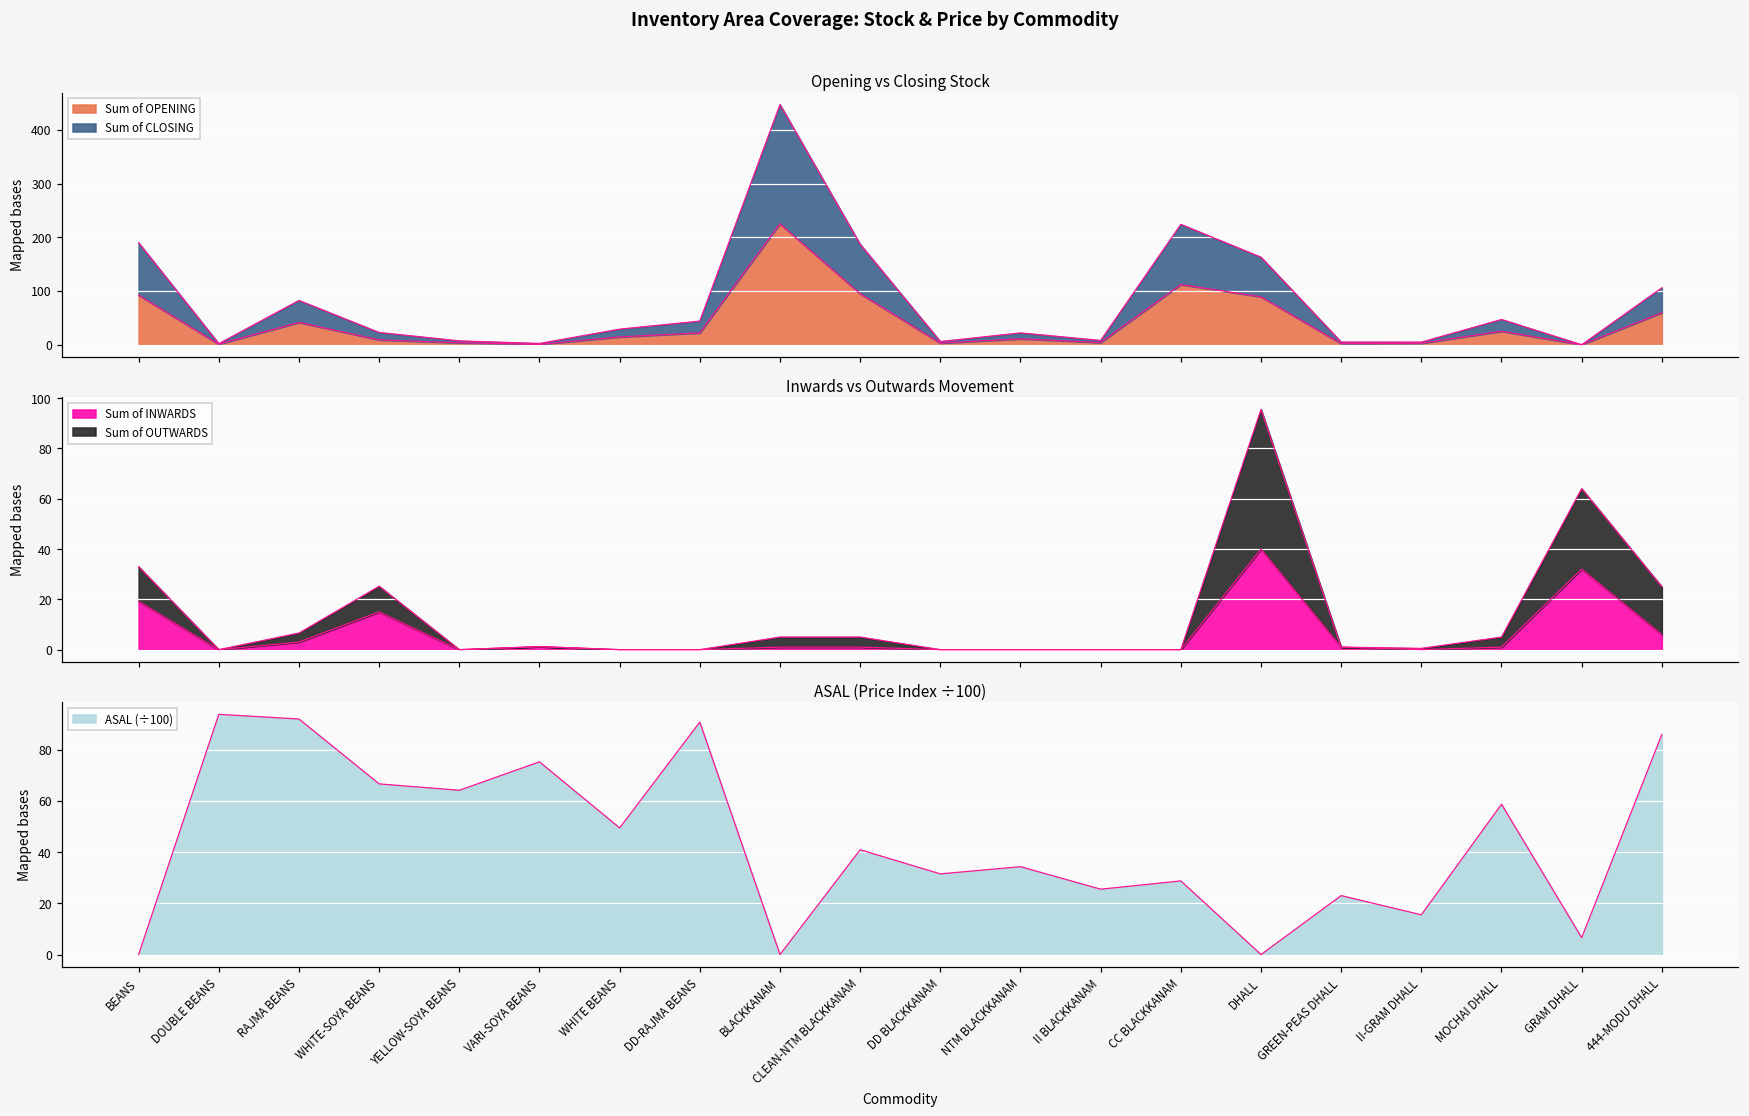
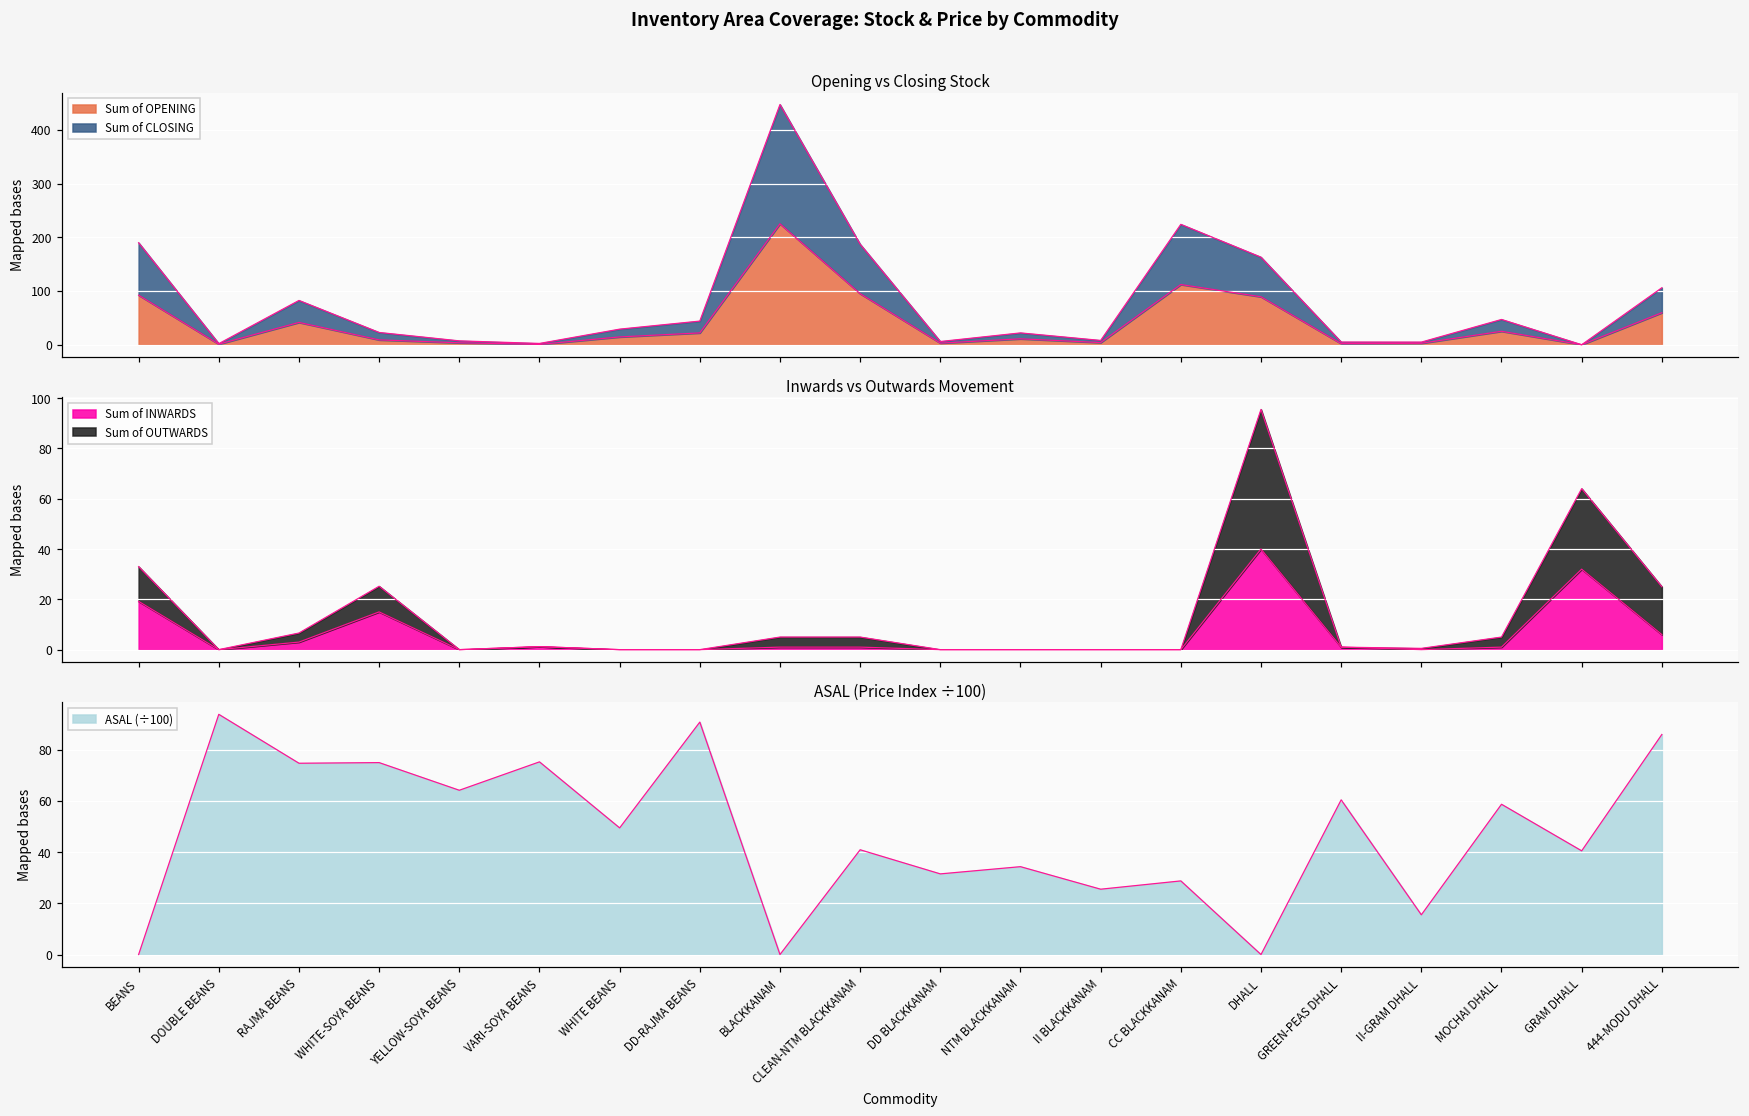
ASAL (Price Index ÷100), RAJMA BEANS: 92 -> 75
ASAL (Price Index ÷100), WHITE-SOYA BEANS: 67 -> 75
ASAL (Price Index ÷100), GREEN-PEAS DHALL: 23 -> 60
ASAL (Price Index ÷100), GRAM DHALL: 7 -> 41
